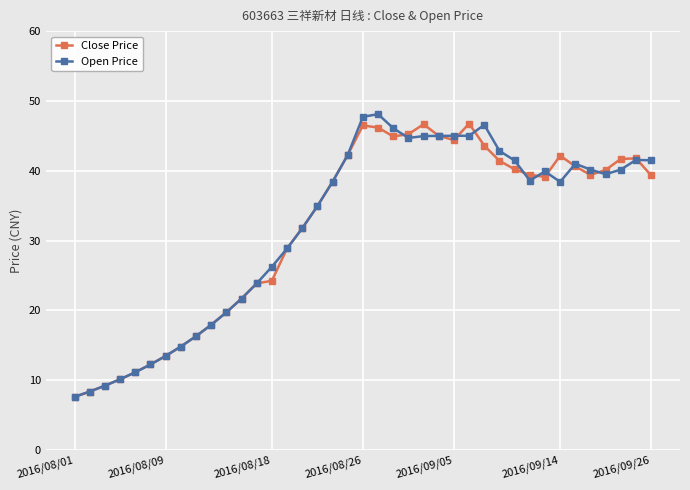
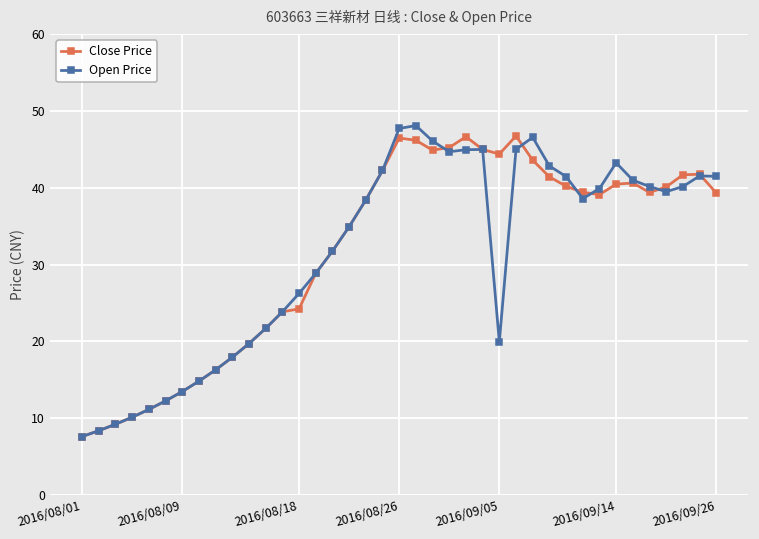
Open Price, 2016/09/05: 45 -> 20
Close Price, 2016/09/14: 42 -> 40
Open Price, 2016/09/14: 38 -> 43
